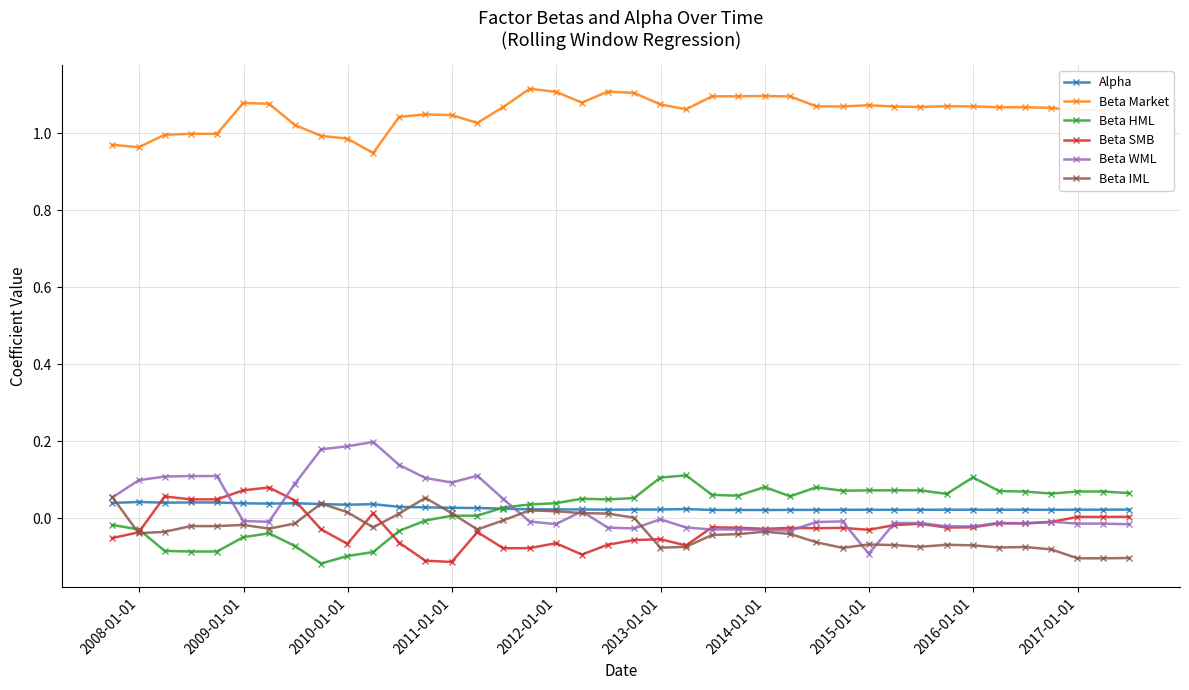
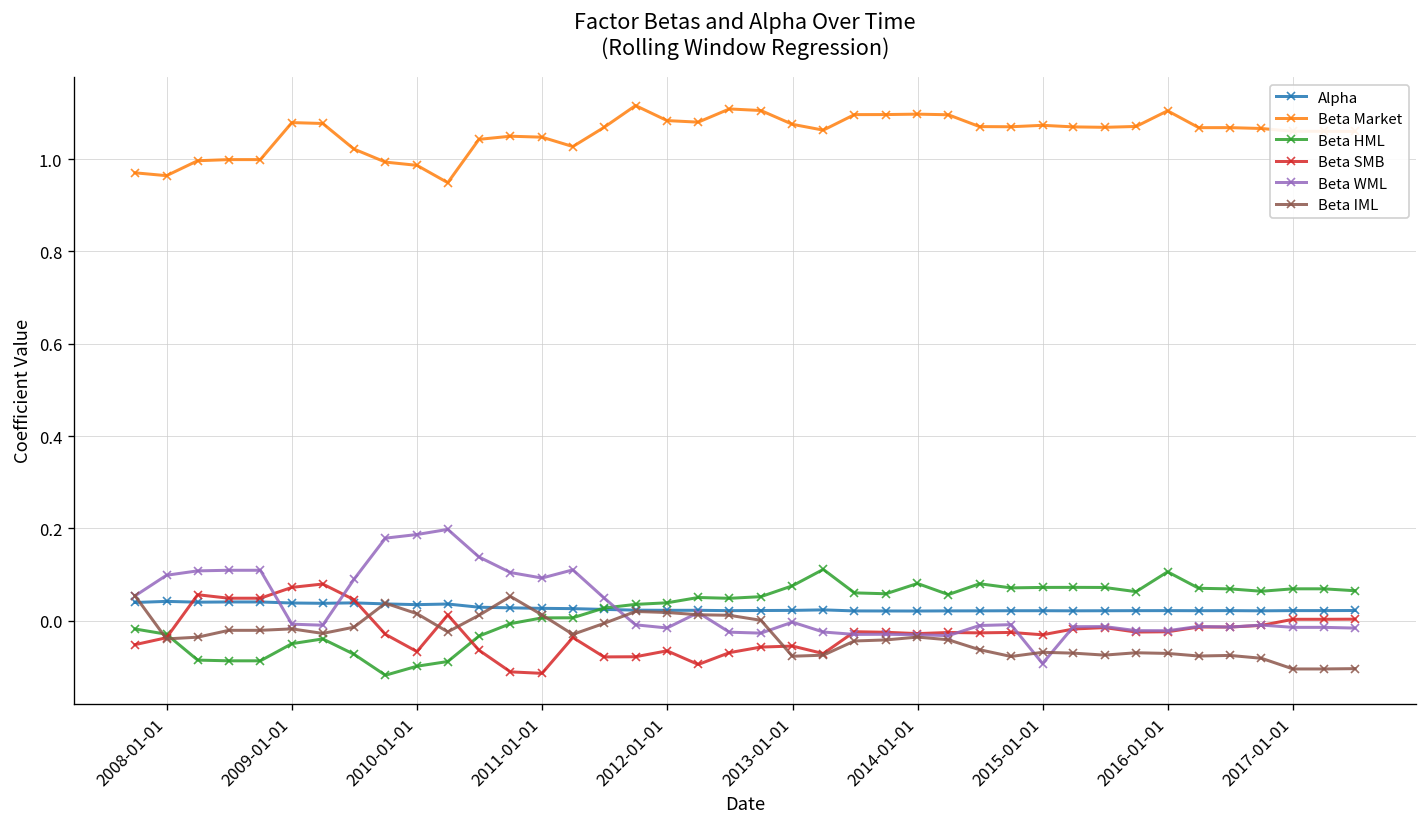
Beta Market, 2012-01-01: 1.11 -> 1.08
Beta HML, 2013-01-01: 0.11 -> 0.08
Beta Market, 2016-01-01: 1.07 -> 1.10
